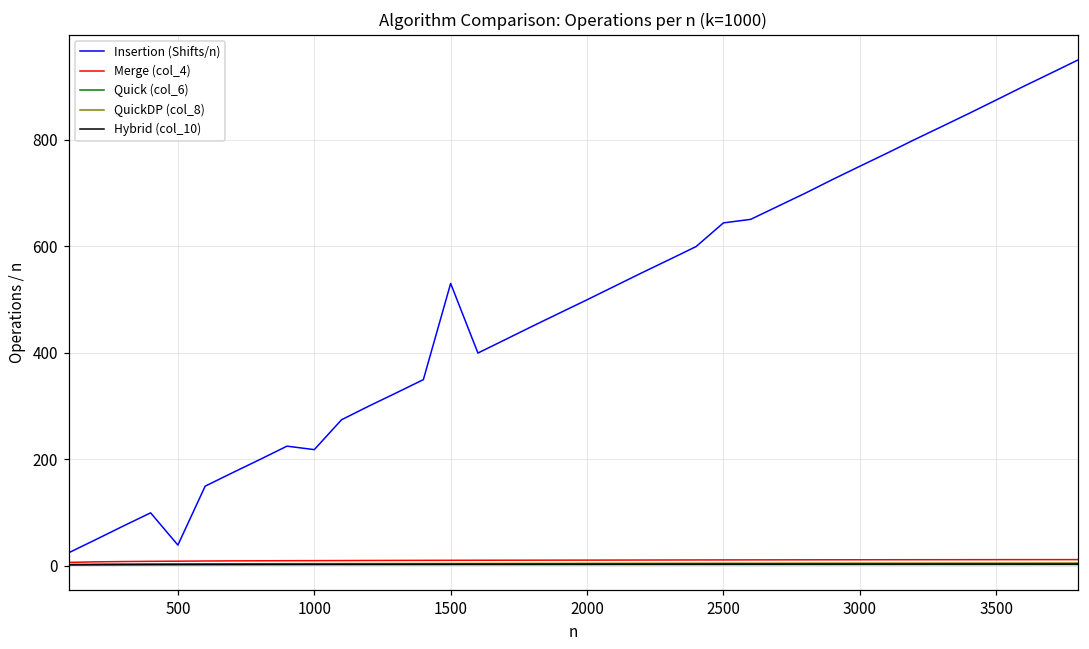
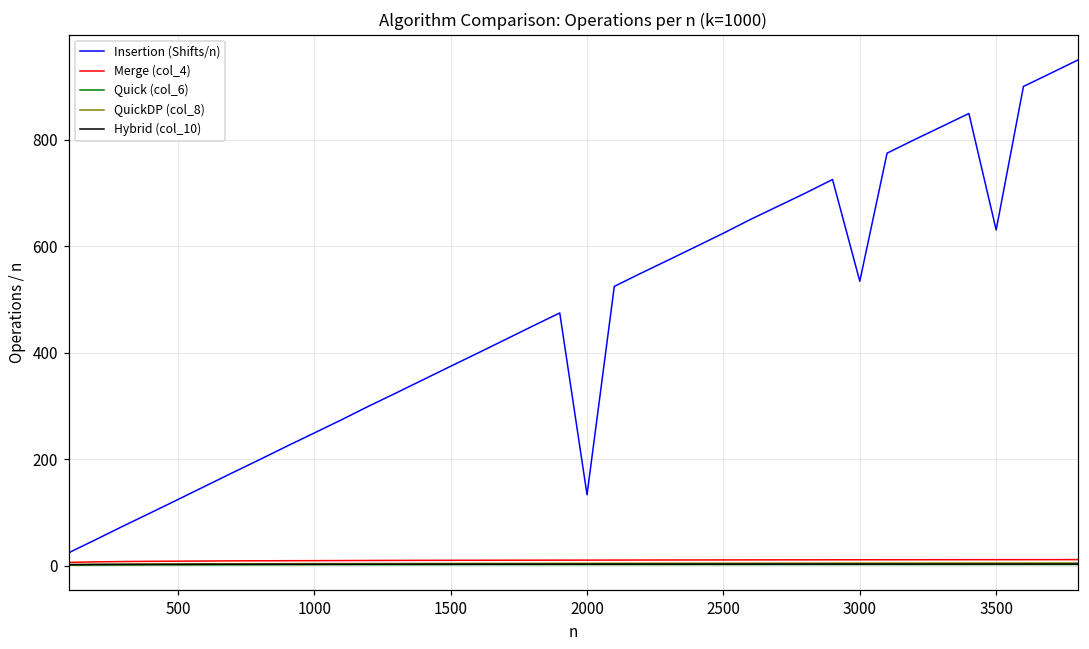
Insertion (Shifts/n), 500: 40 -> 120
Insertion (Shifts/n), 1000: 220 -> 250
Insertion (Shifts/n), 1500: 530 -> 370
Insertion (Shifts/n), 2000: 500 -> 130
Insertion (Shifts/n), 2500: 640 -> 620
Insertion (Shifts/n), 3000: 750 -> 530
Insertion (Shifts/n), 3500: 870 -> 630
